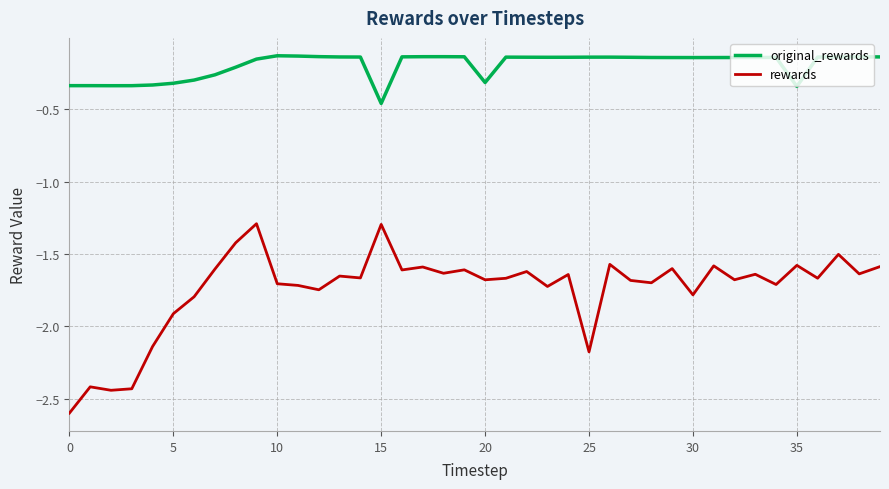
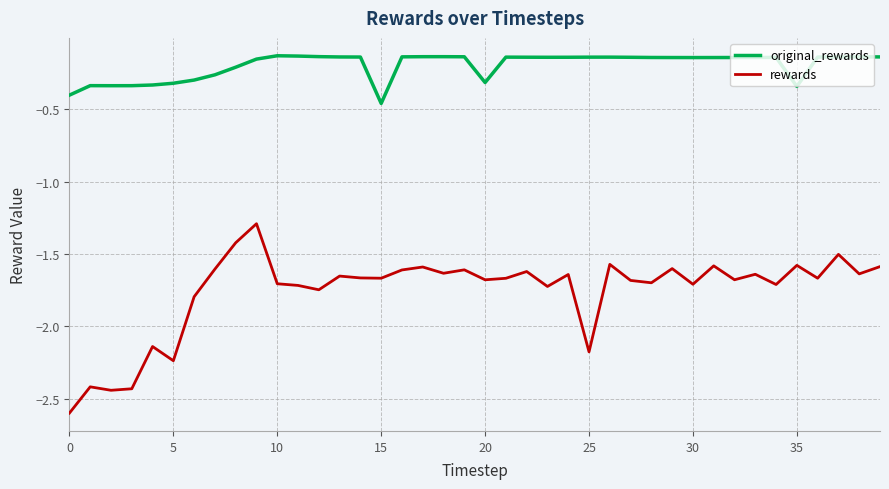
original_rewards, 0: -0.34 -> -0.40
rewards, 5: -1.91 -> -2.24
rewards, 15: -1.30 -> -1.67
rewards, 30: -1.78 -> -1.71
